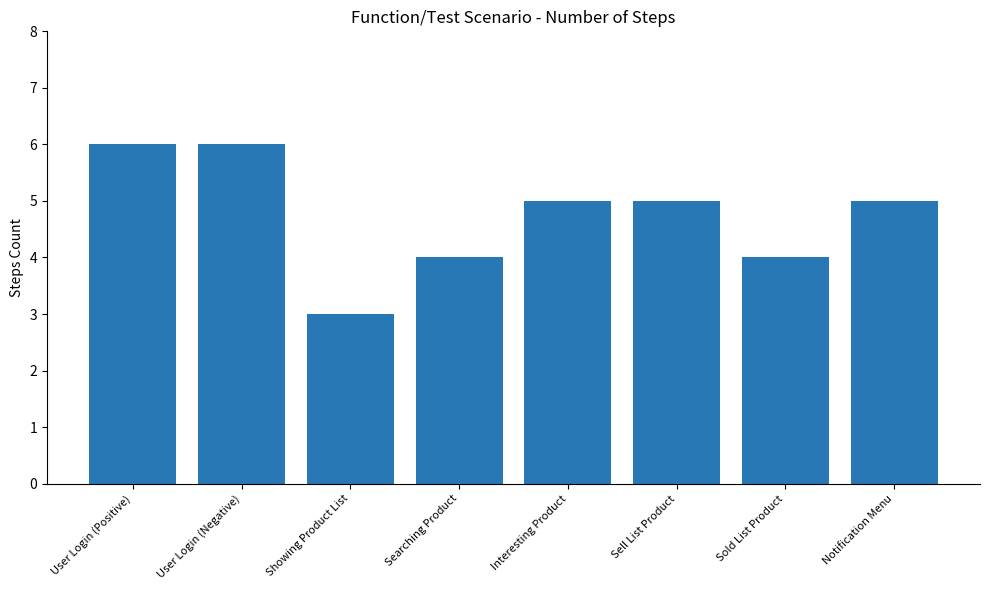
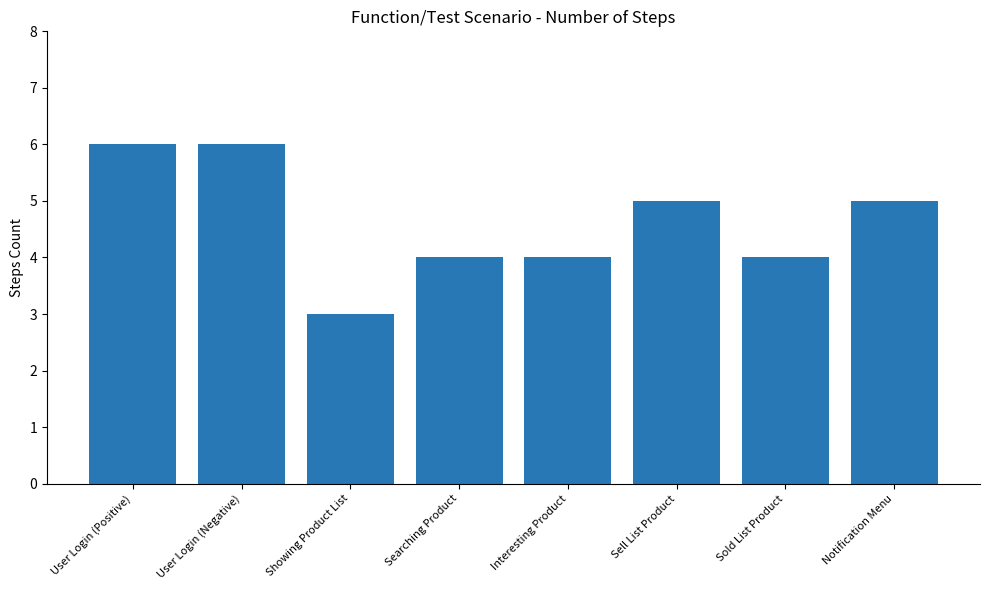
Interesting Product: 5 -> 4
